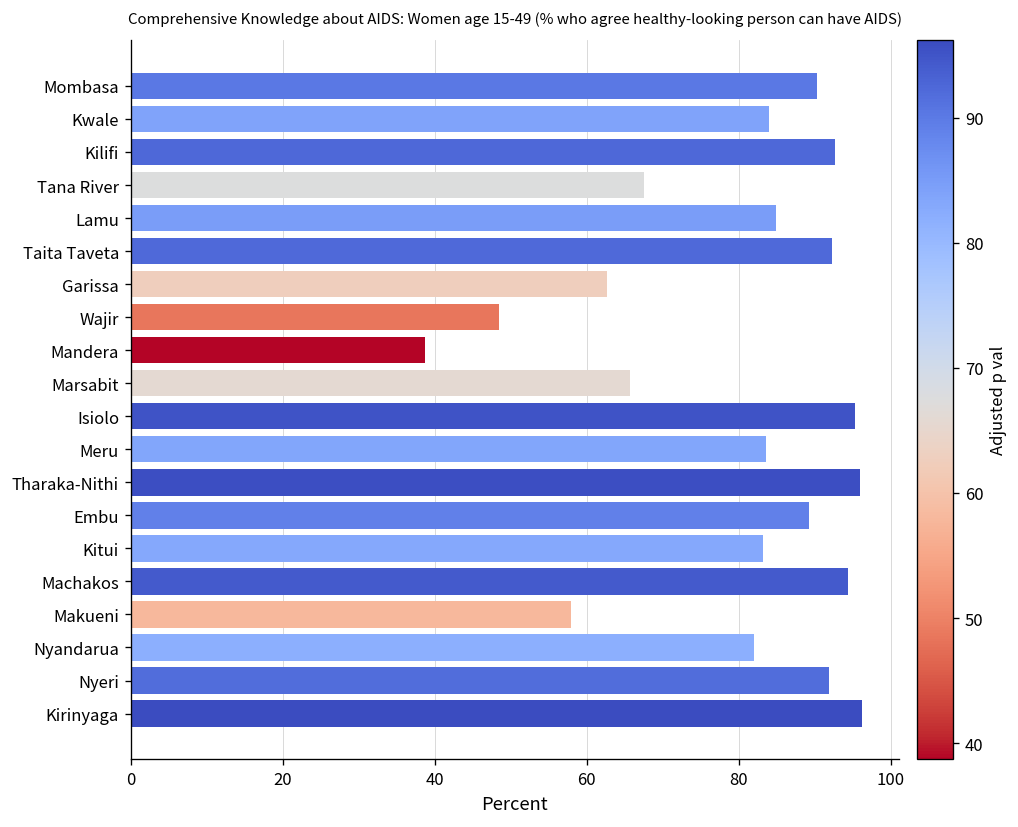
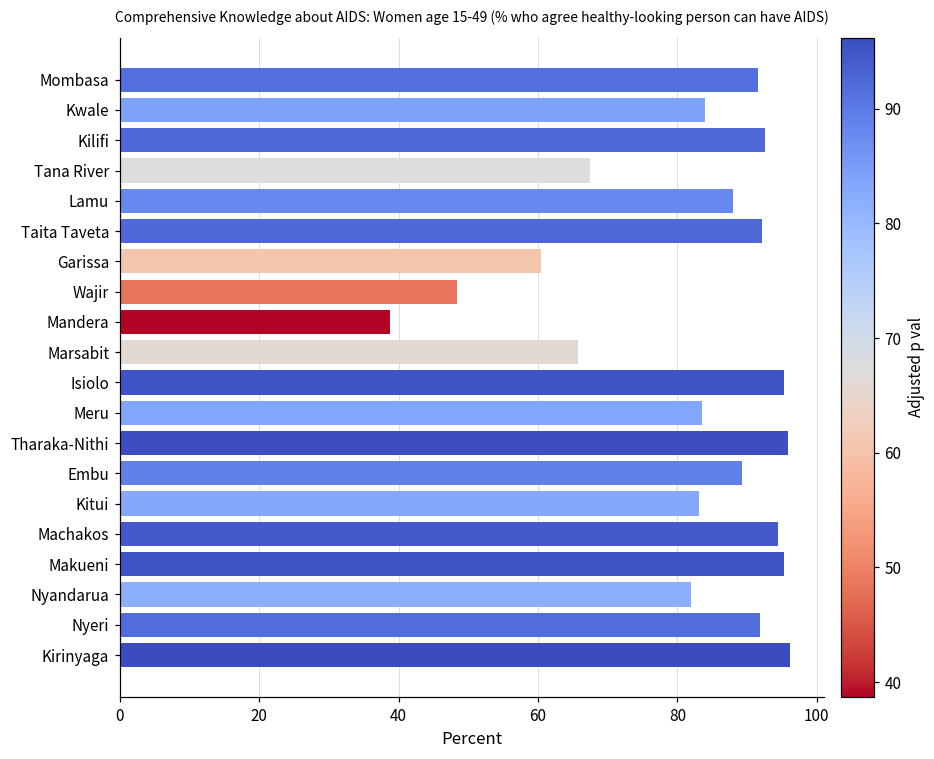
Mombasa: 90 -> 92
Lamu: 85 -> 88
Garissa: 63 -> 61
Makueni: 58 -> 95
